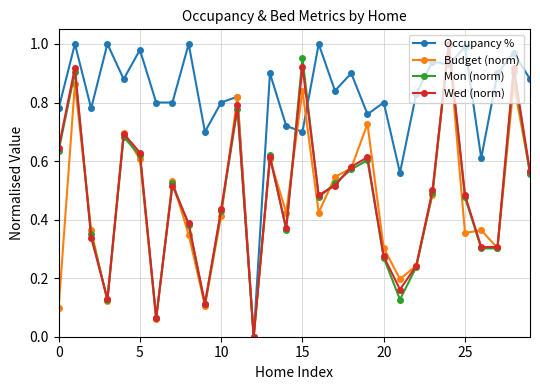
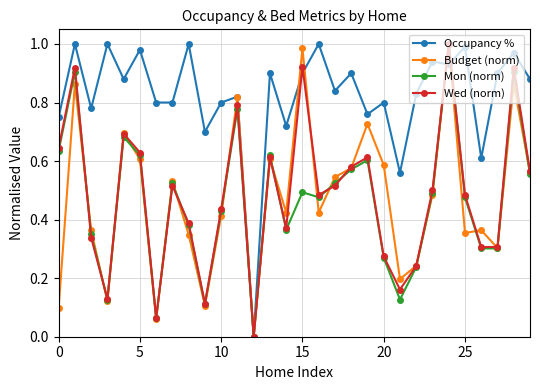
Occupancy %, 0: 0.78 -> 0.75
Occupancy %, 15: 0.7 -> 0.9
Budget (norm), 15: 0.84 -> 0.98
Mon (norm), 15: 0.95 -> 0.49
Budget (norm), 20: 0.30 -> 0.59
